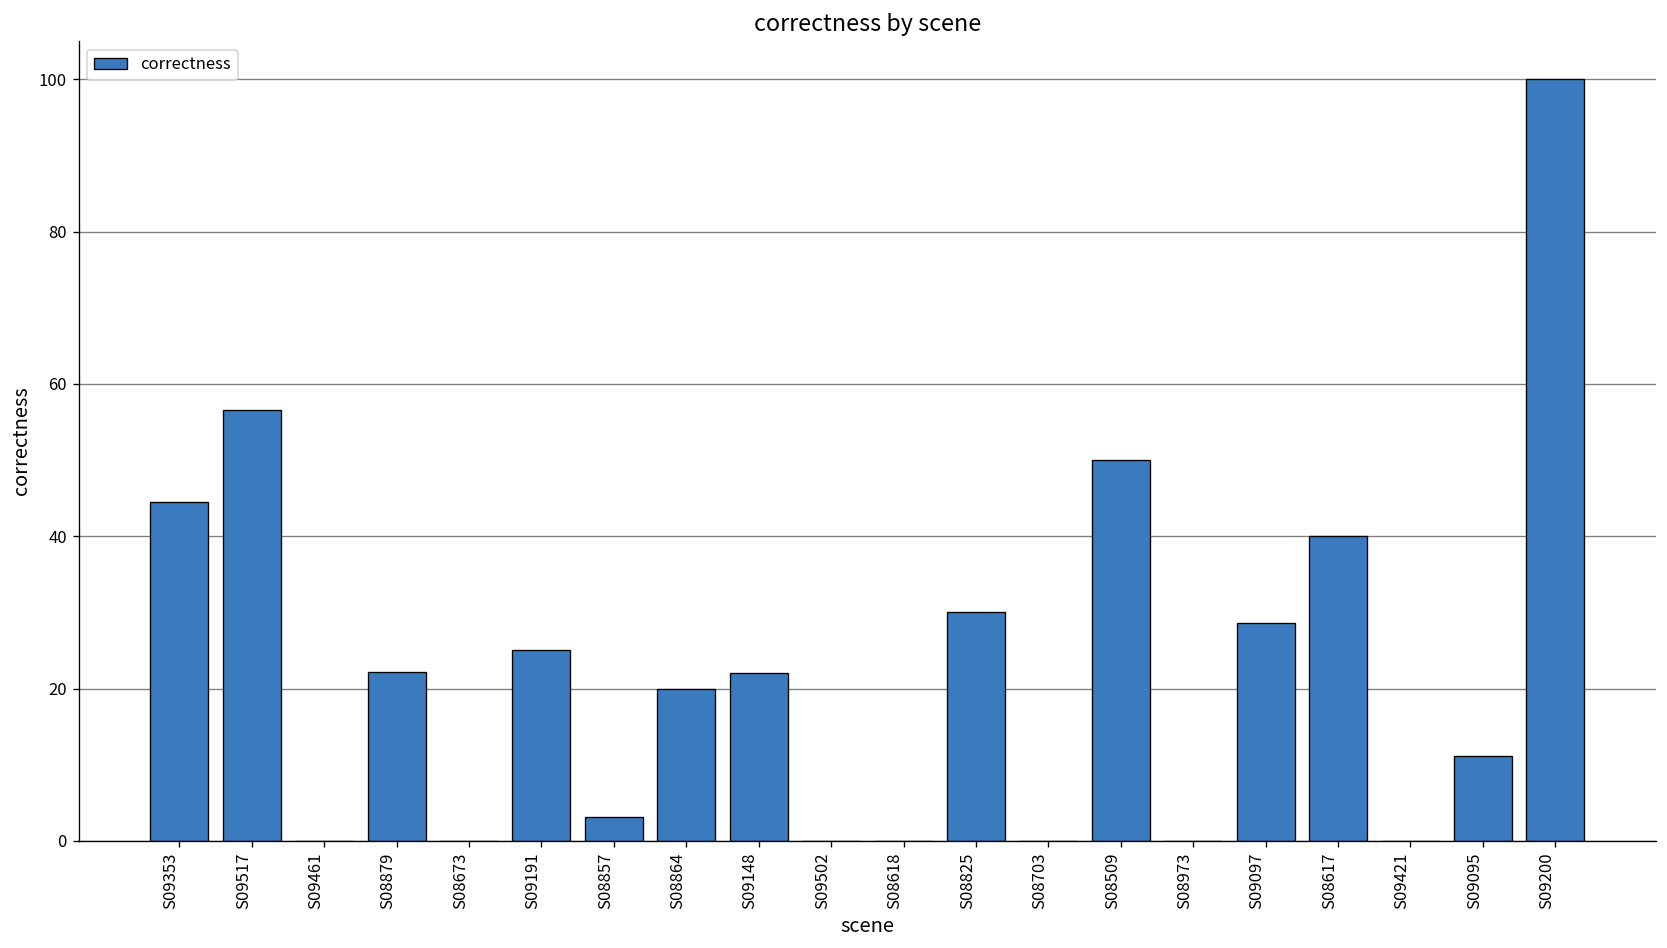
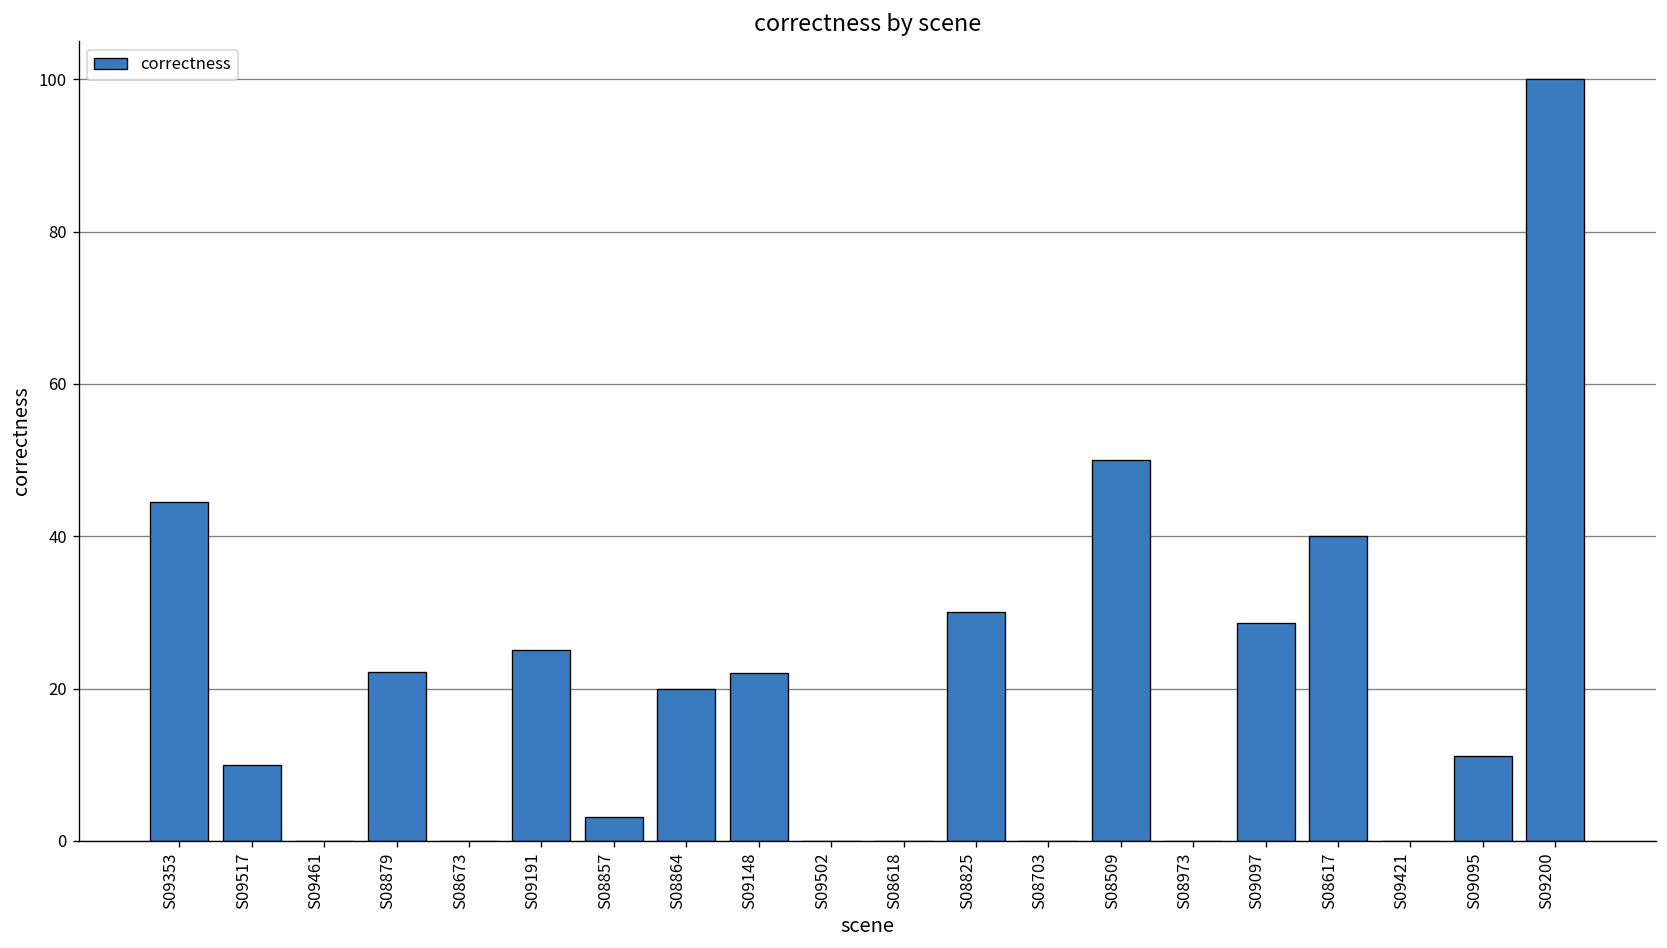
S09517: 57 -> 10
